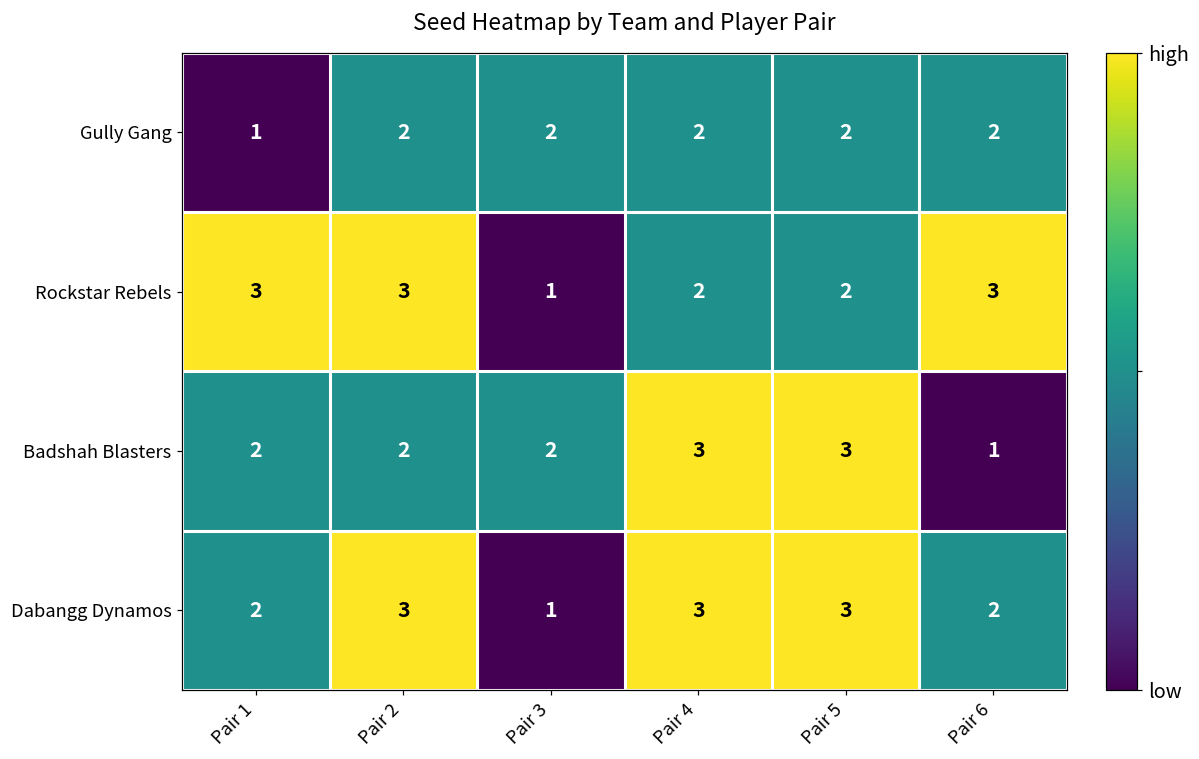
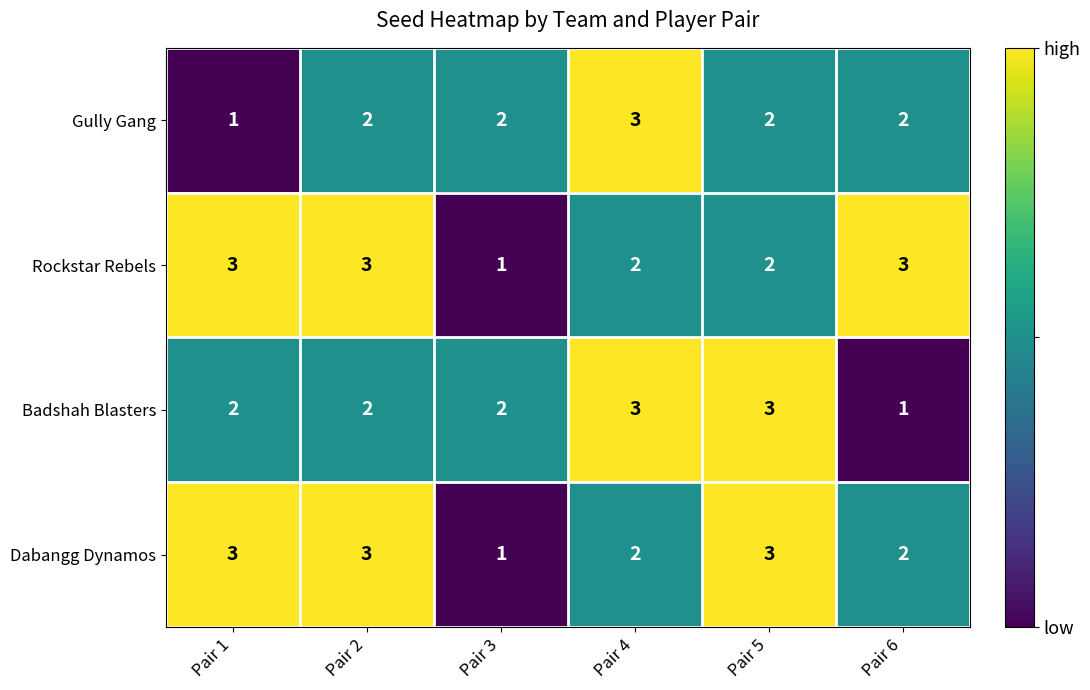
Gully Gang, Pair 4: 2 -> 3
Dabangg Dynamos, Pair 1: 2 -> 3
Dabangg Dynamos, Pair 4: 3 -> 2
